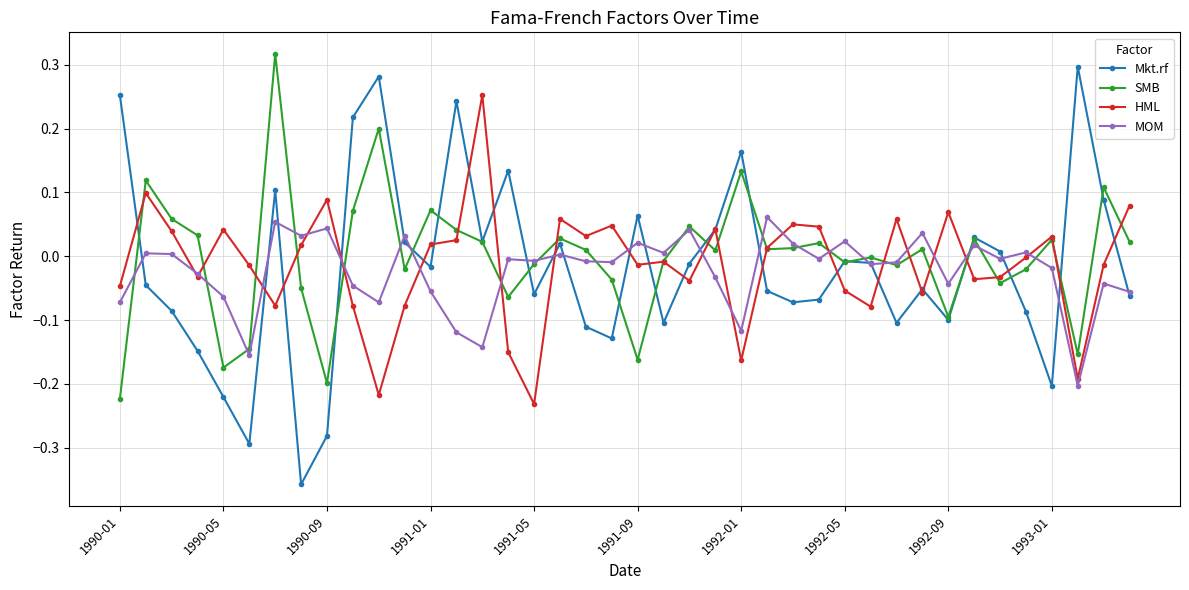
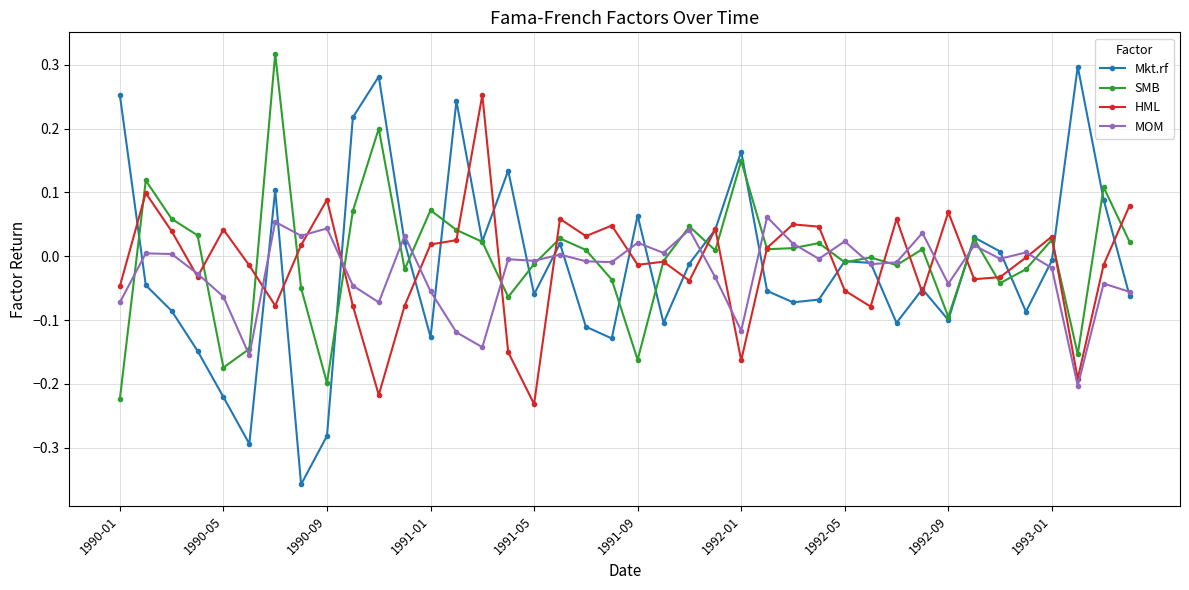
Mkt.rf, 1991-01: -0.02 -> -0.13
SMB, 1992-01: 0.13 -> 0.15
Mkt.rf, 1993-01: -0.20 -> -0.01
